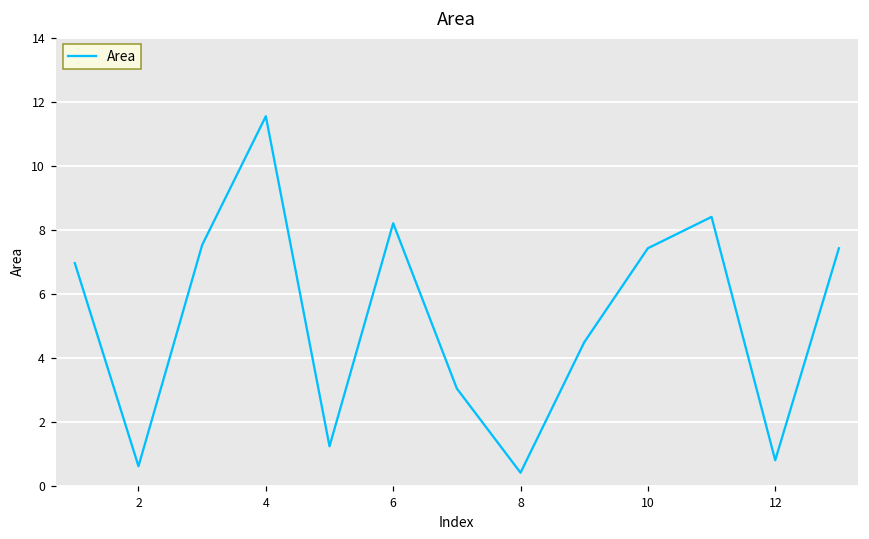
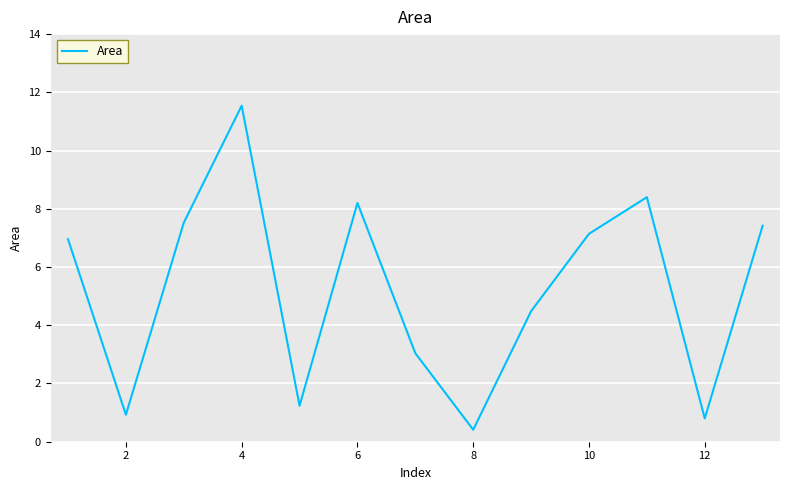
2: 0.6 -> 0.9
10: 7.4 -> 7.1
